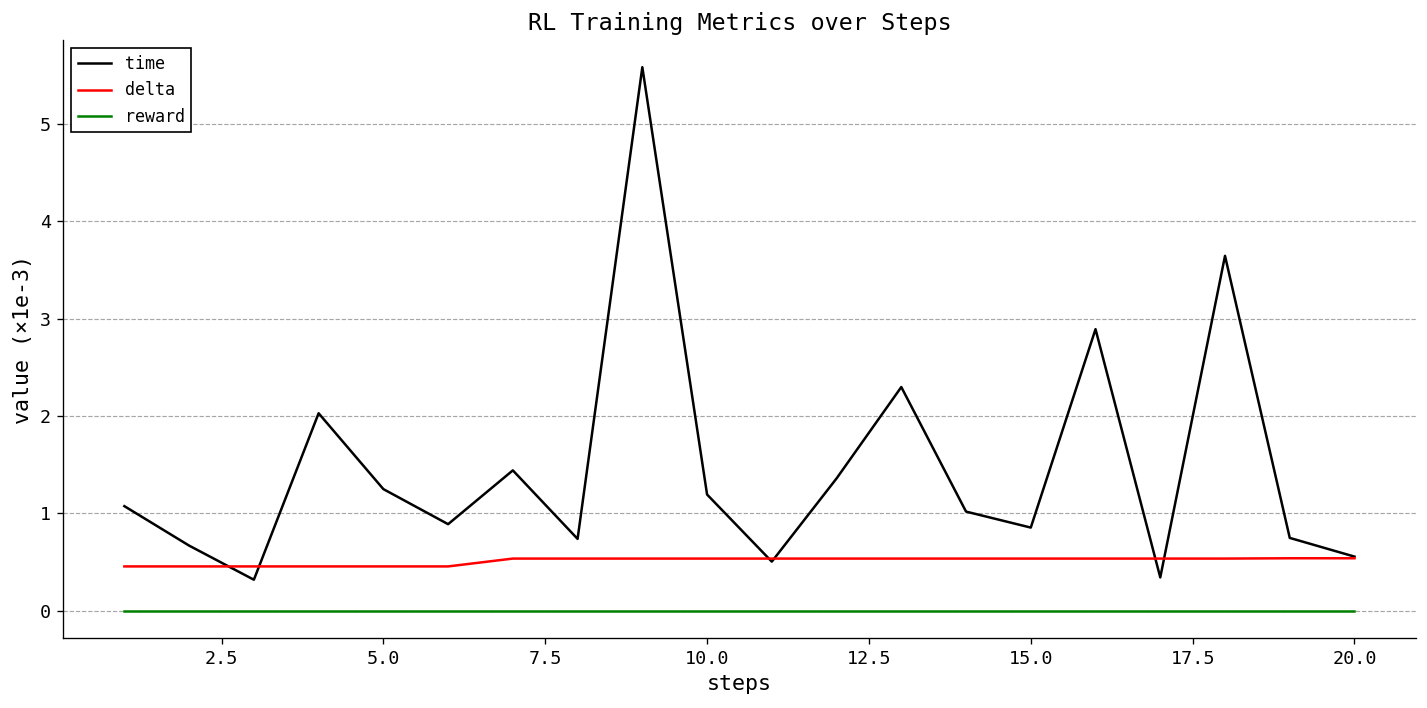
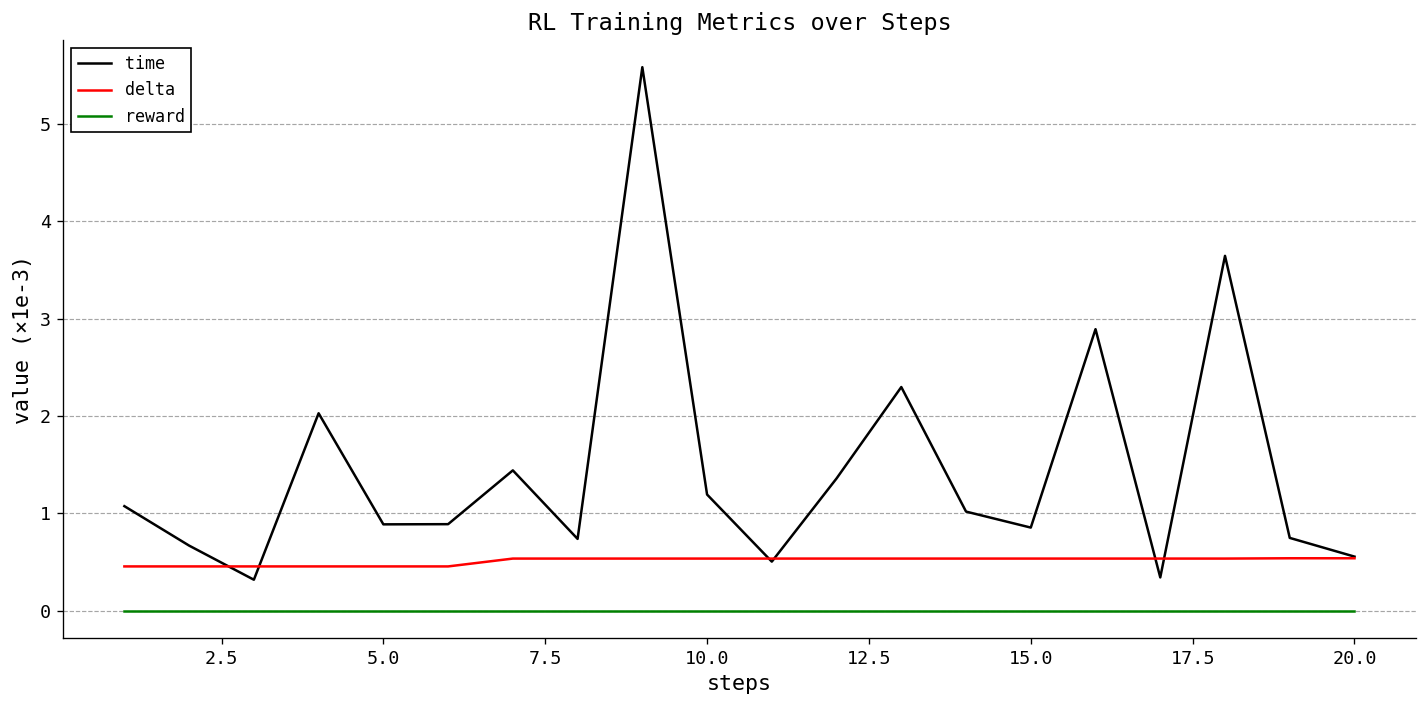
time, 5.0: 1.3 -> 0.9
